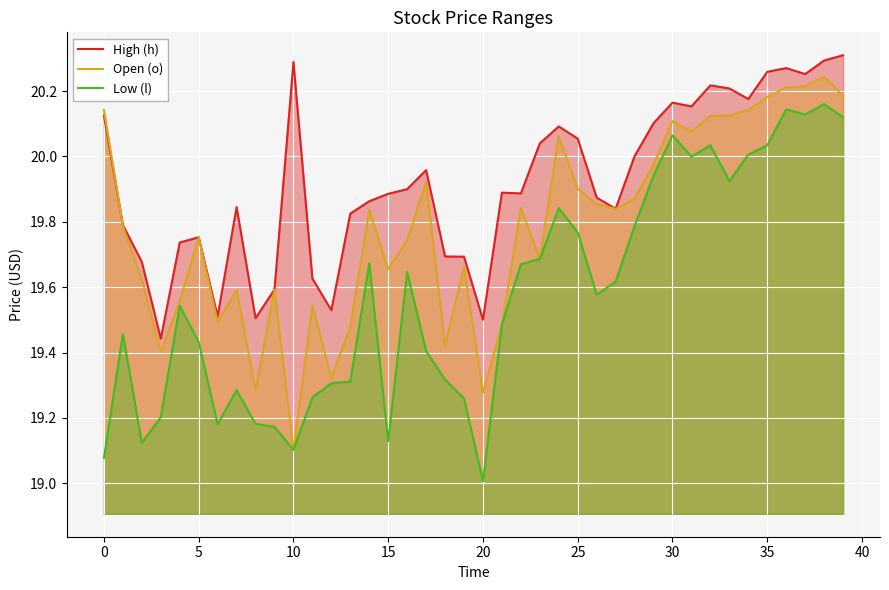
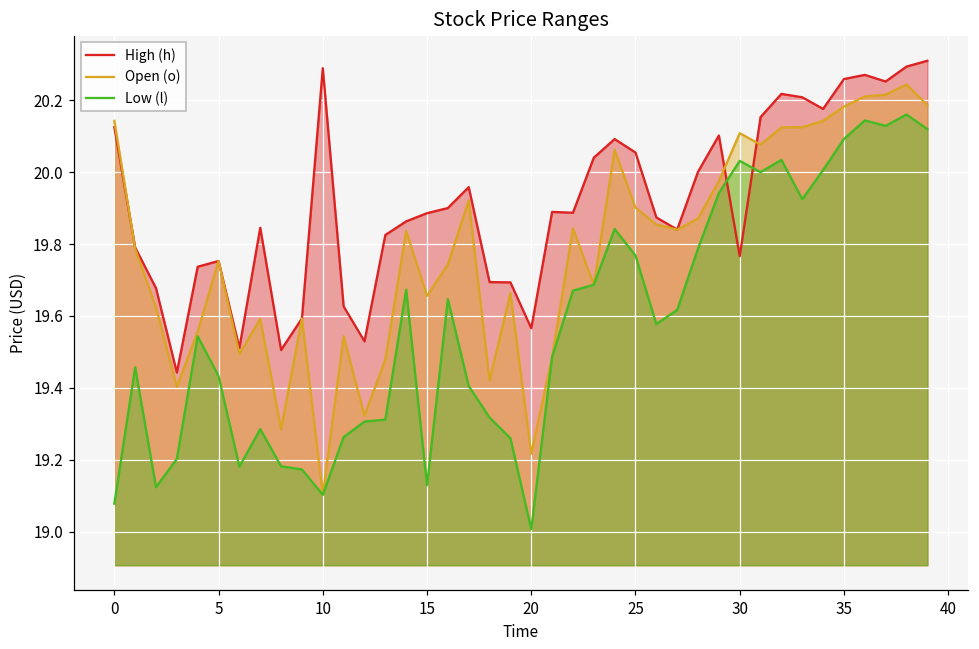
High (h), 20: 19.50 -> 19.57
Open (o), 20: 19.28 -> 19.22
High (h), 30: 20.16 -> 19.77
Low (l), 30: 20.06 -> 20.03
Low (l), 35: 20.03 -> 20.09
